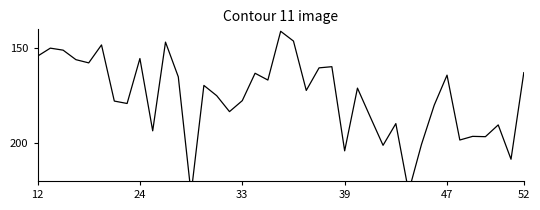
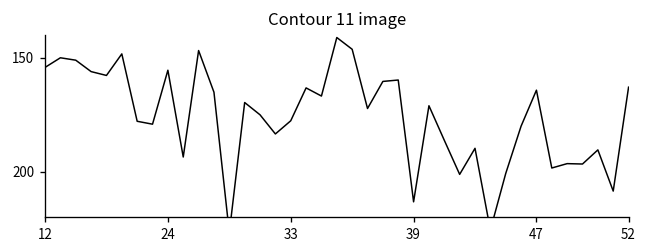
39: 204 -> 213
